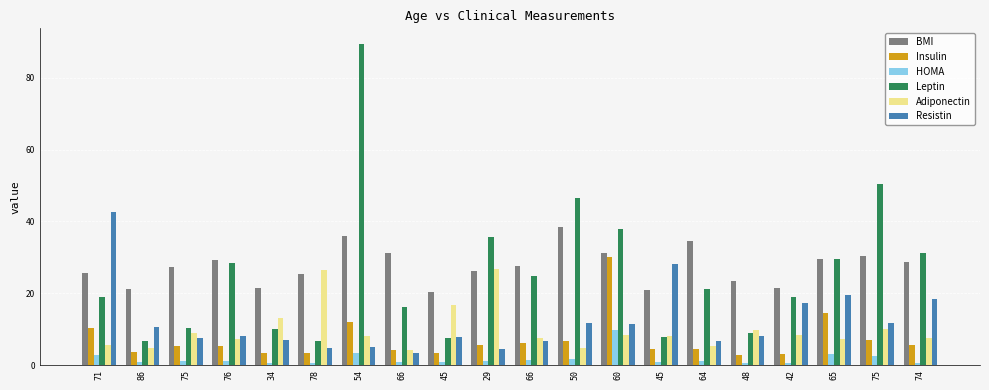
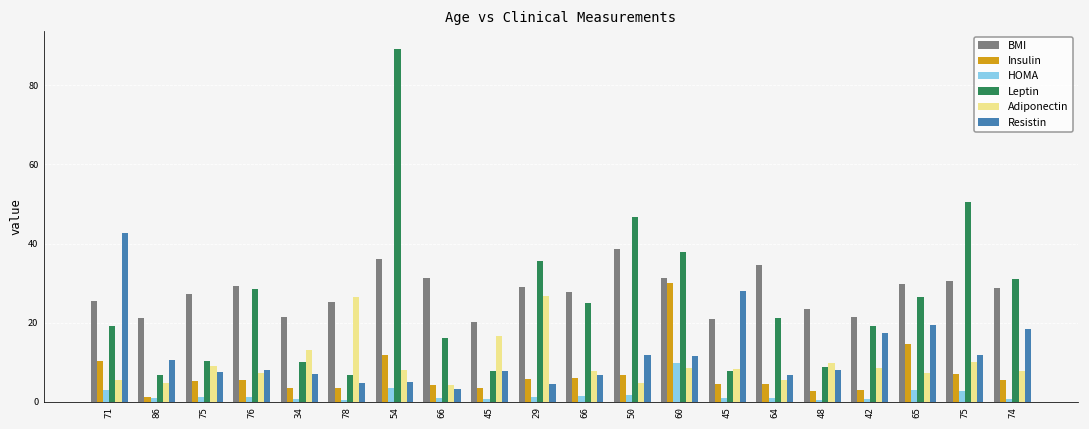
Insulin, 86: 4 -> 1
BMI, 29: 26 -> 29
Leptin, 65: 29 -> 27
